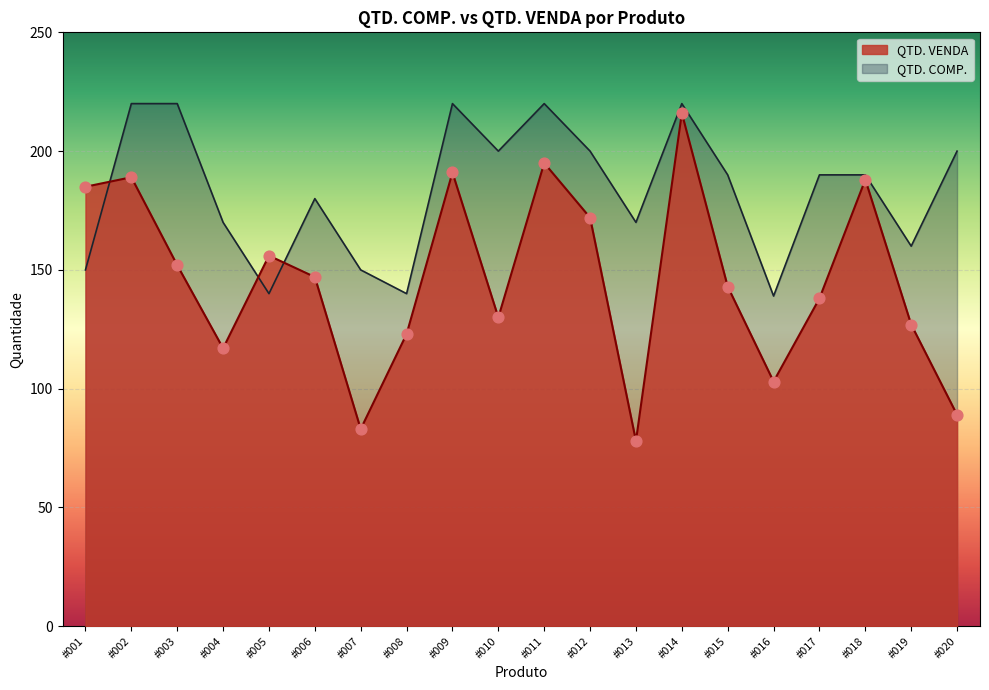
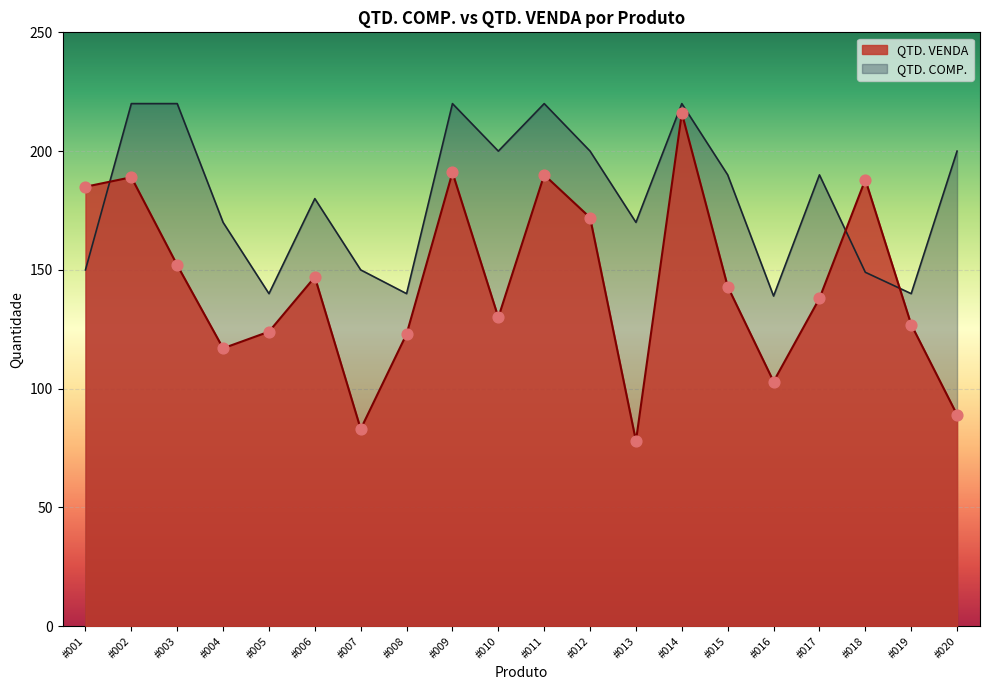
QTD. VENDA, #005: 156 -> 124
QTD. VENDA, #011: 195 -> 190
QTD. COMP., #018: 190 -> 149
QTD. COMP., #019: 160 -> 140
